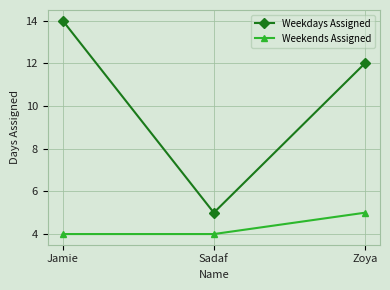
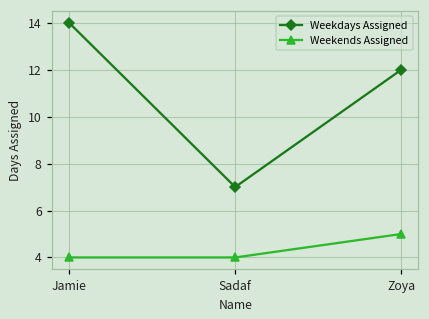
Weekdays Assigned, Sadaf: 5 -> 7
